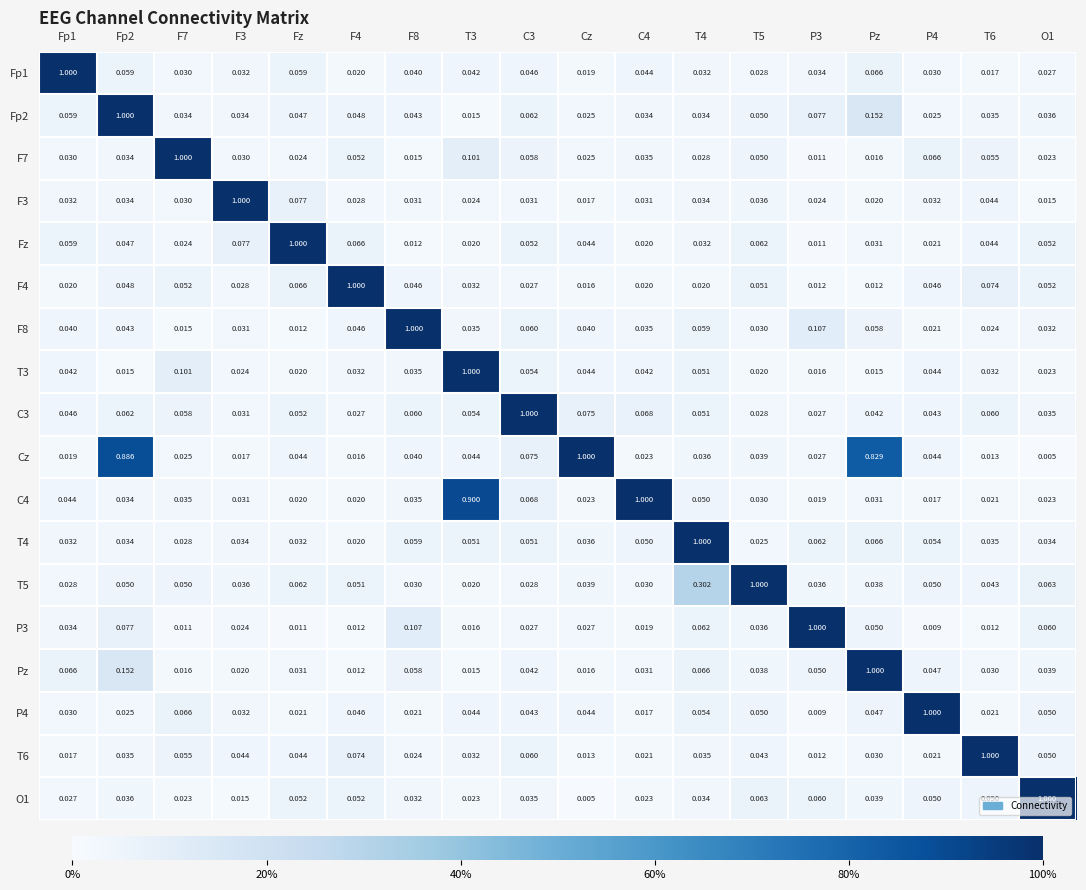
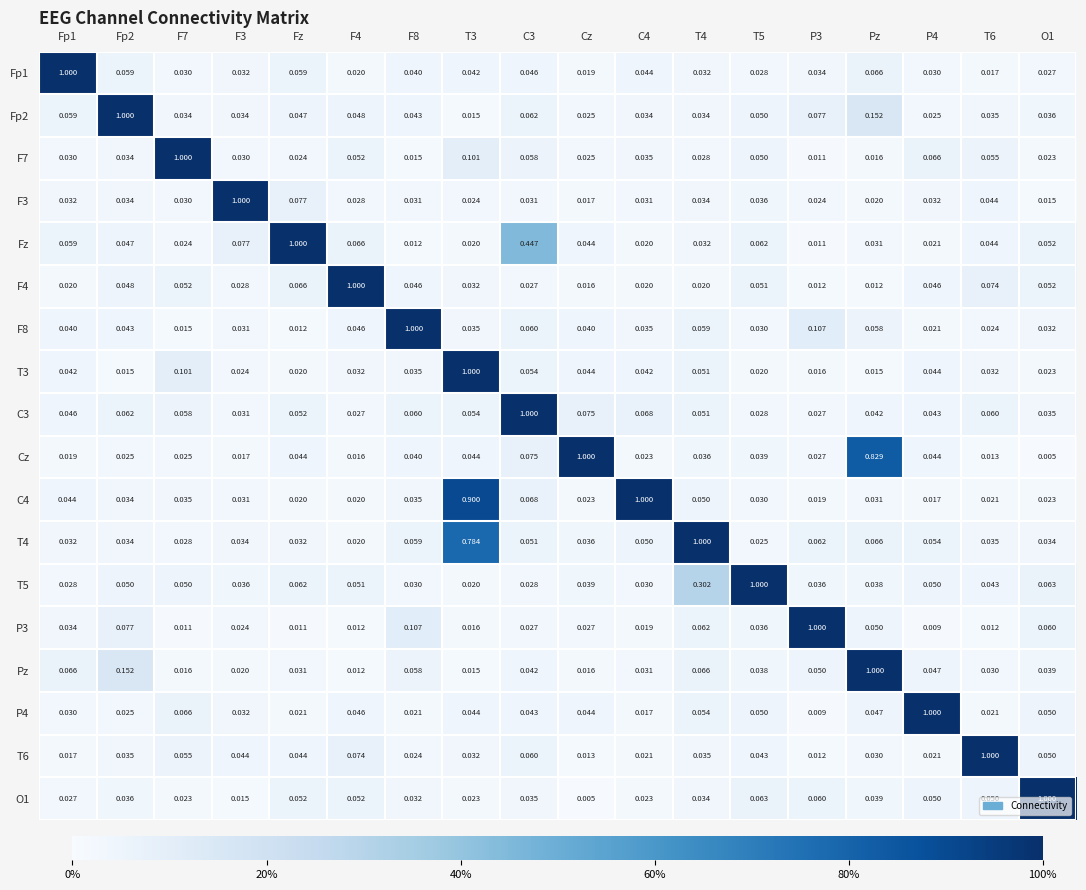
Fz, C3: 0.052 -> 0.447
Cz, Fp2: 0.886 -> 0.025
T4, T3: 0.051 -> 0.784
